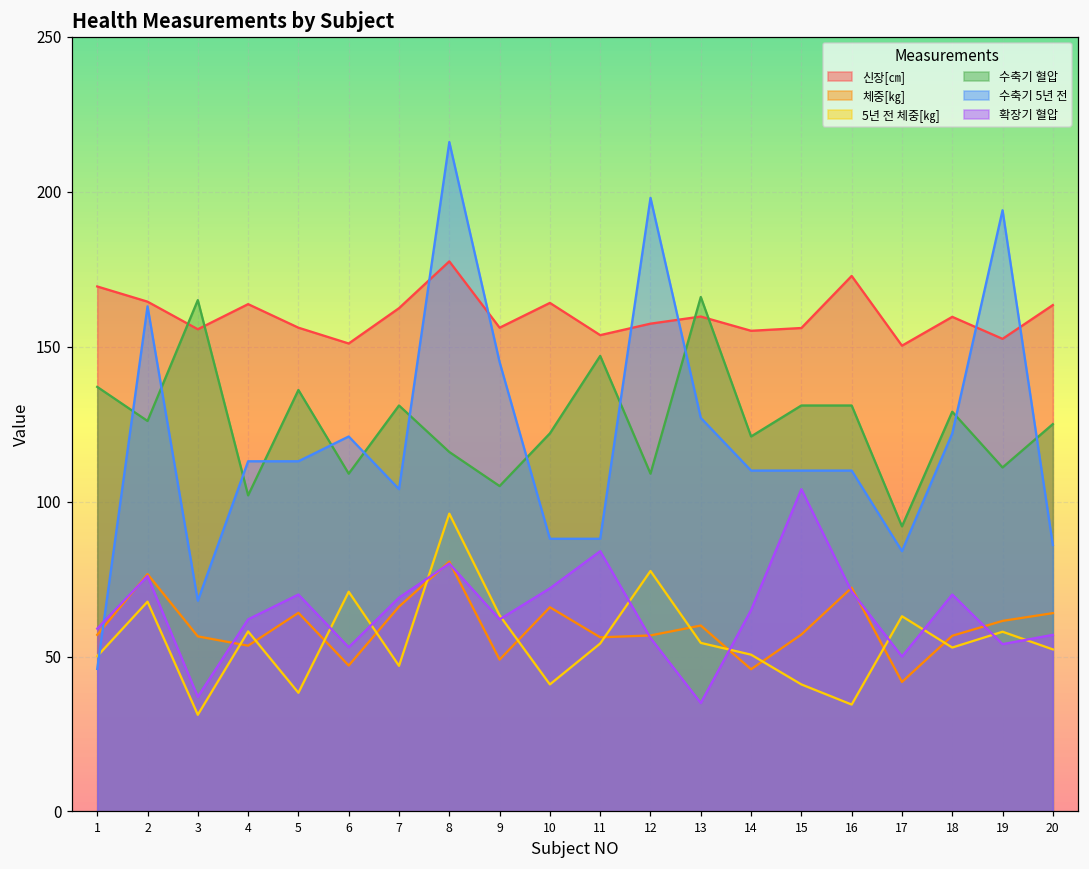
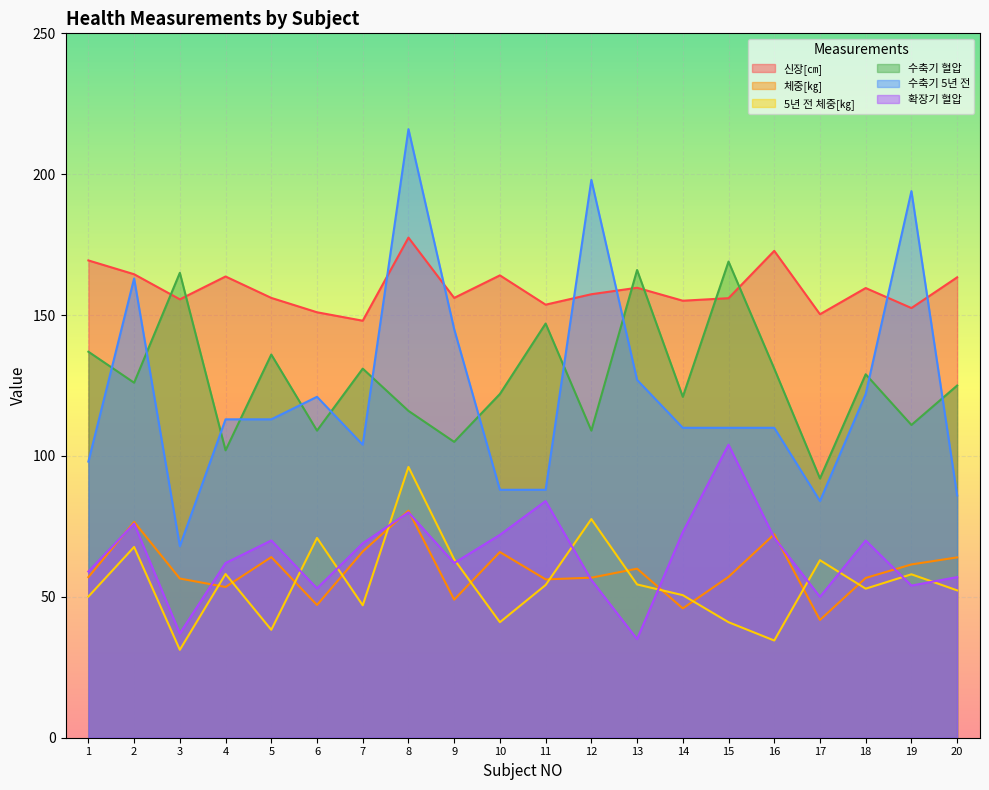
수축기 5년 전, 1: 46 -> 98
신장[㎝], 7: 162 -> 148
확장기 혈압, 14: 65 -> 73
수축기 혈압, 15: 131 -> 169
